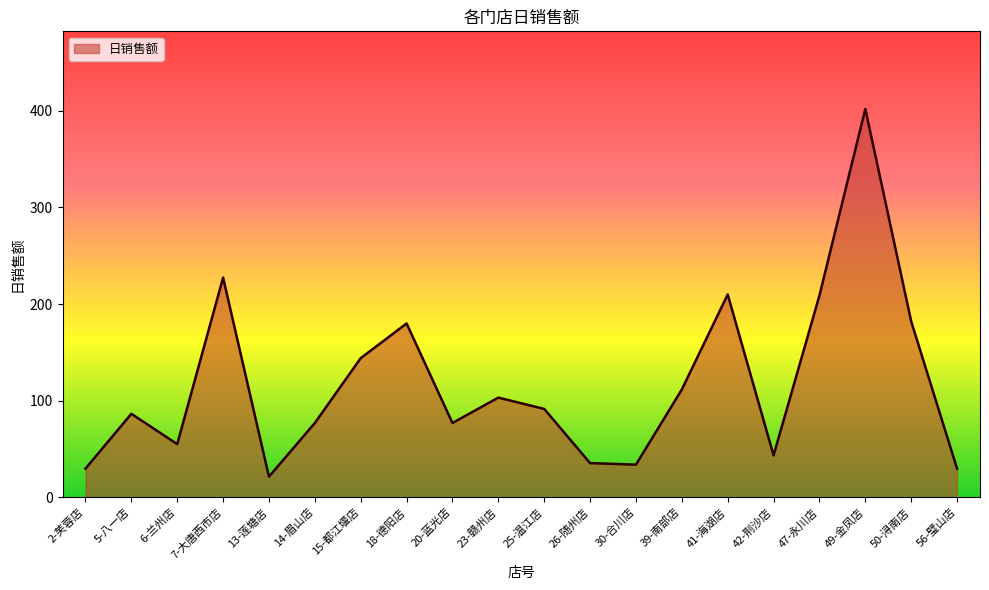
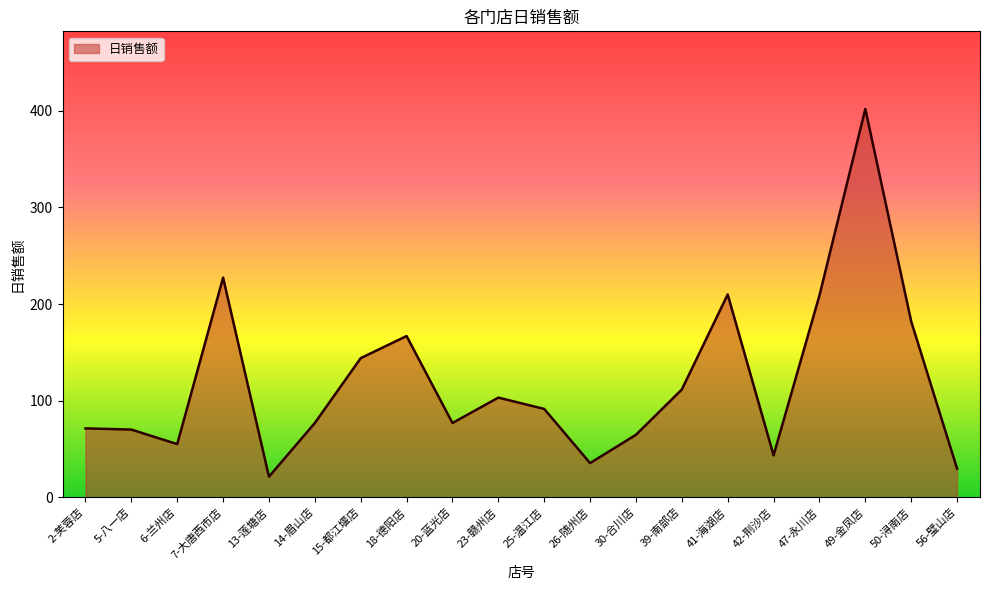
2-芙蓉店: 30 -> 70
5-八一店: 90 -> 70
18-德阳店: 180 -> 170
30-合川店: 30 -> 60
